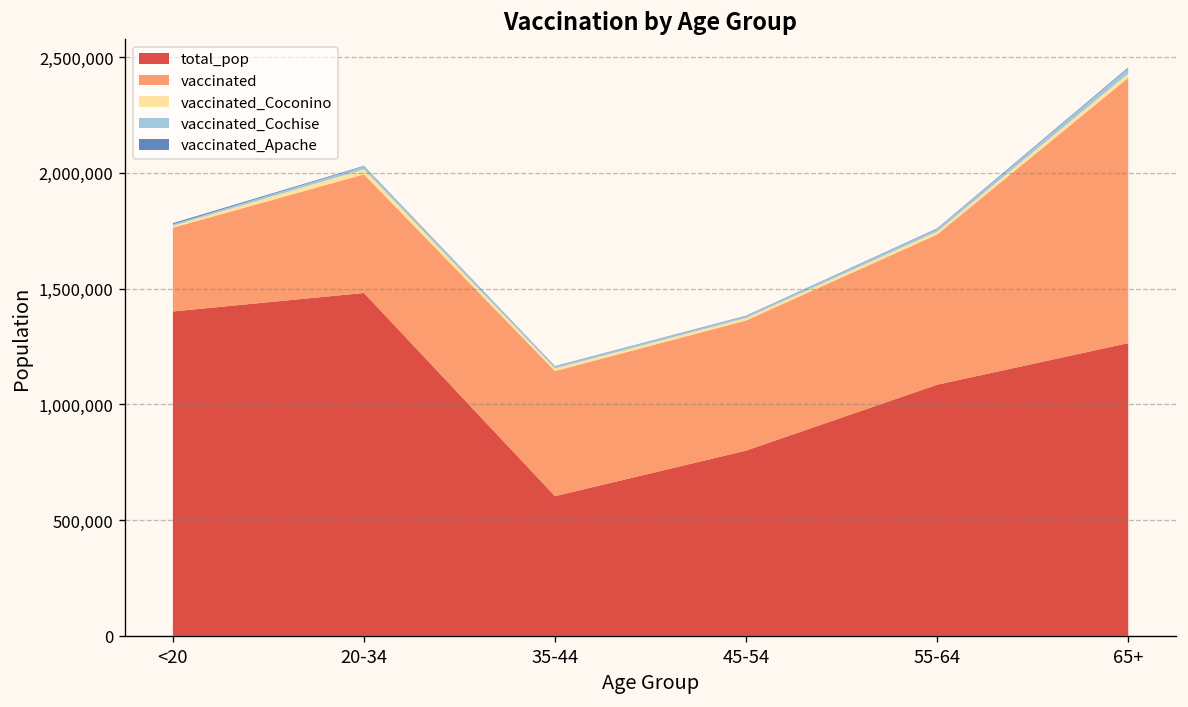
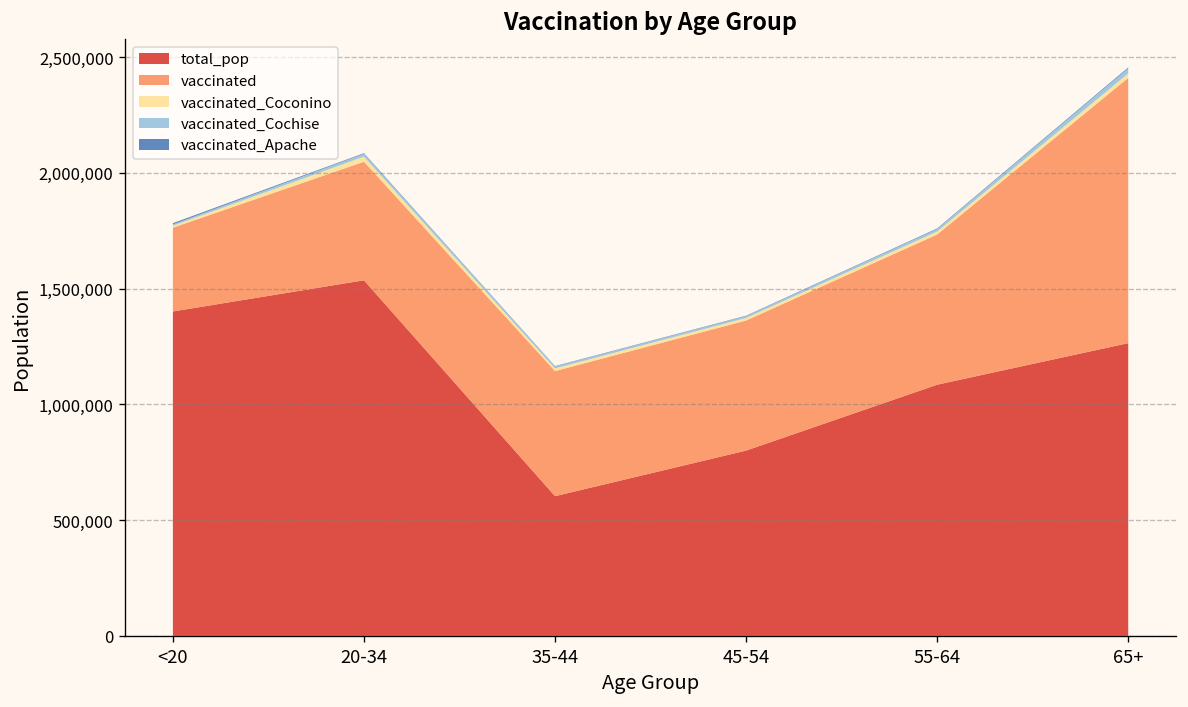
total_pop, 20-34: 1,480,000 -> 1,540,000
